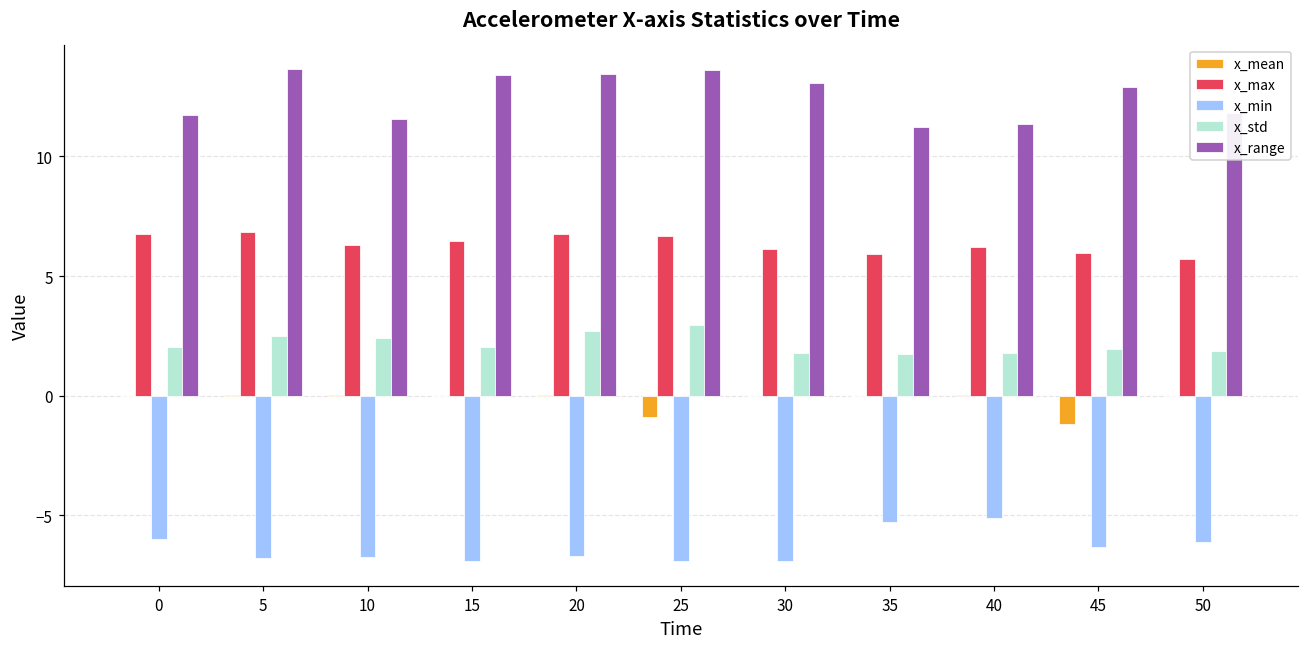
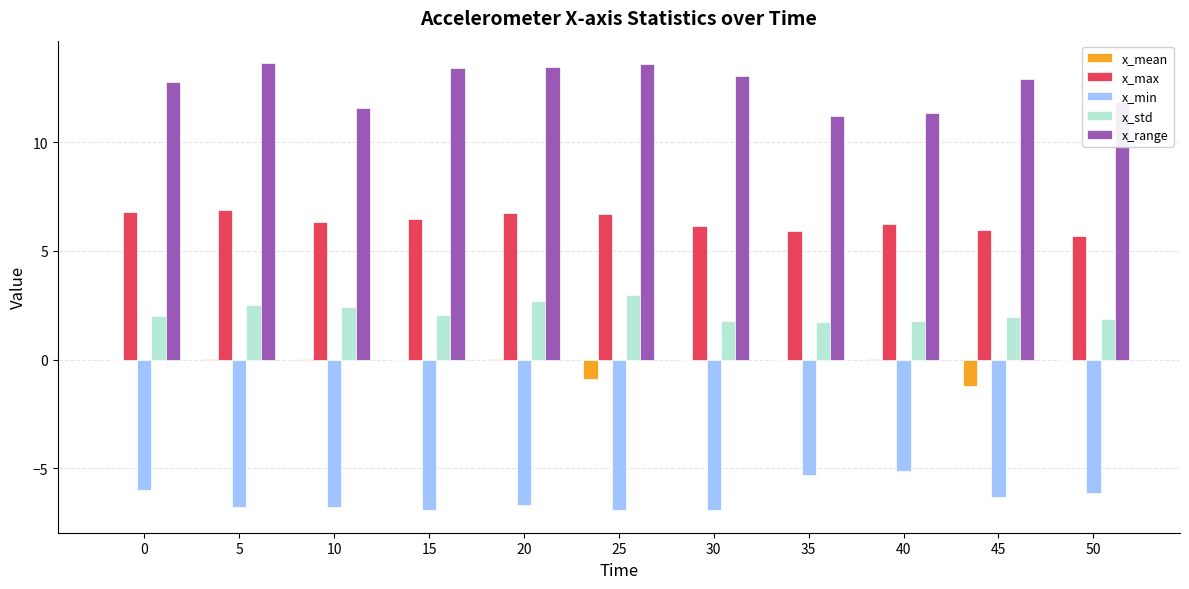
x_range, 0: 11.7 -> 12.8
